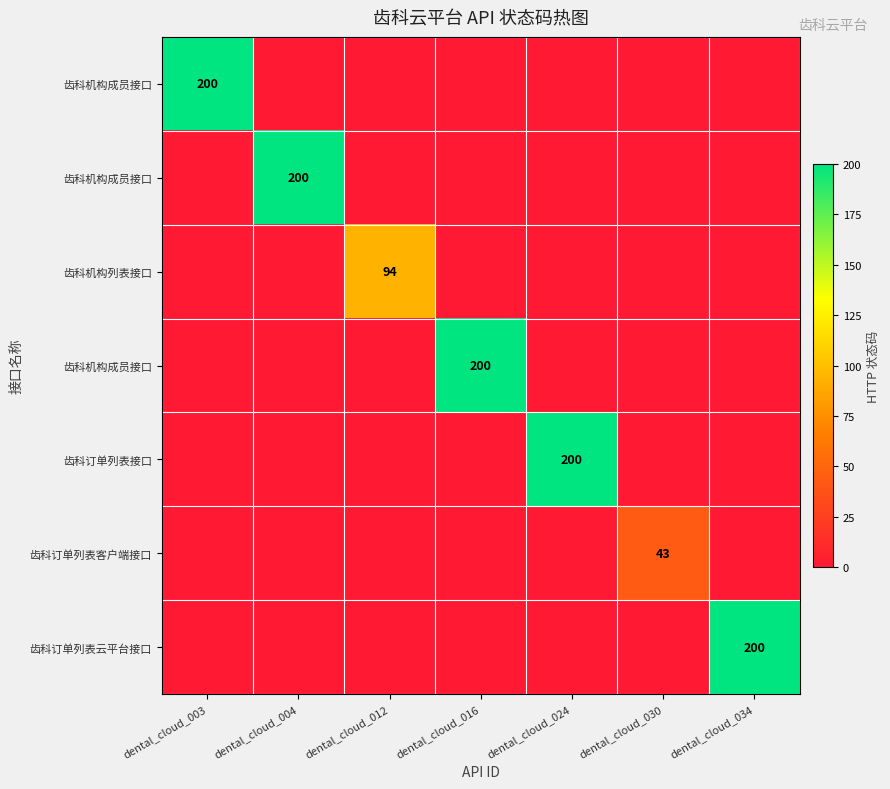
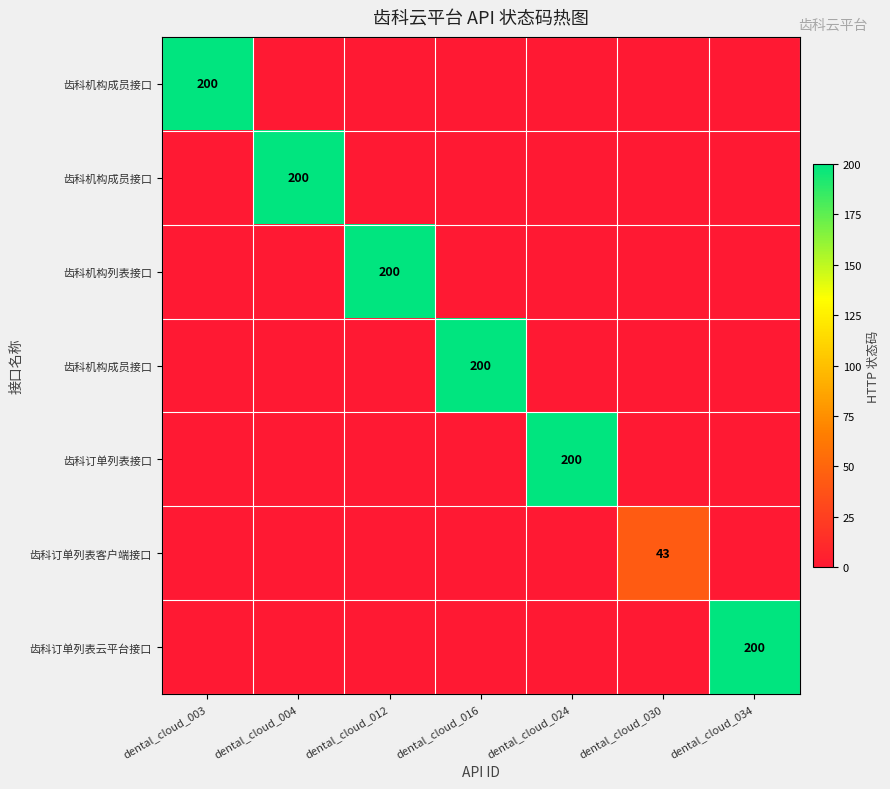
齿科机构列表接口, dental_cloud_012: 94 -> 200
